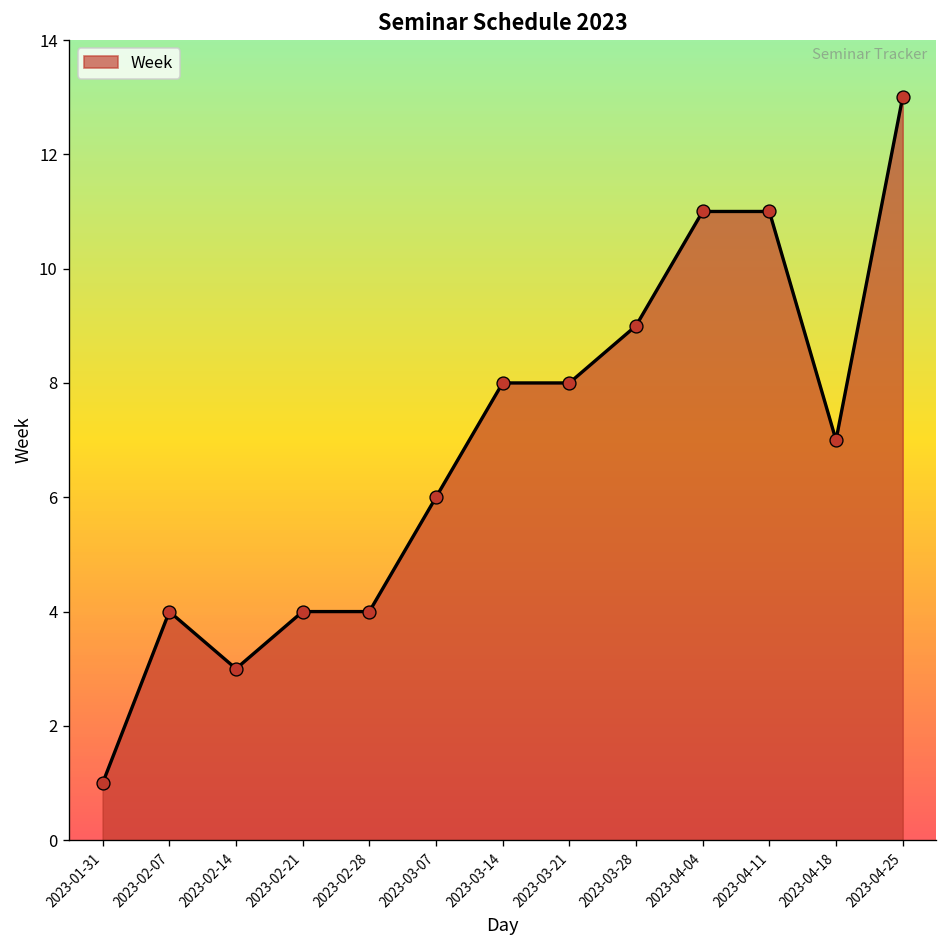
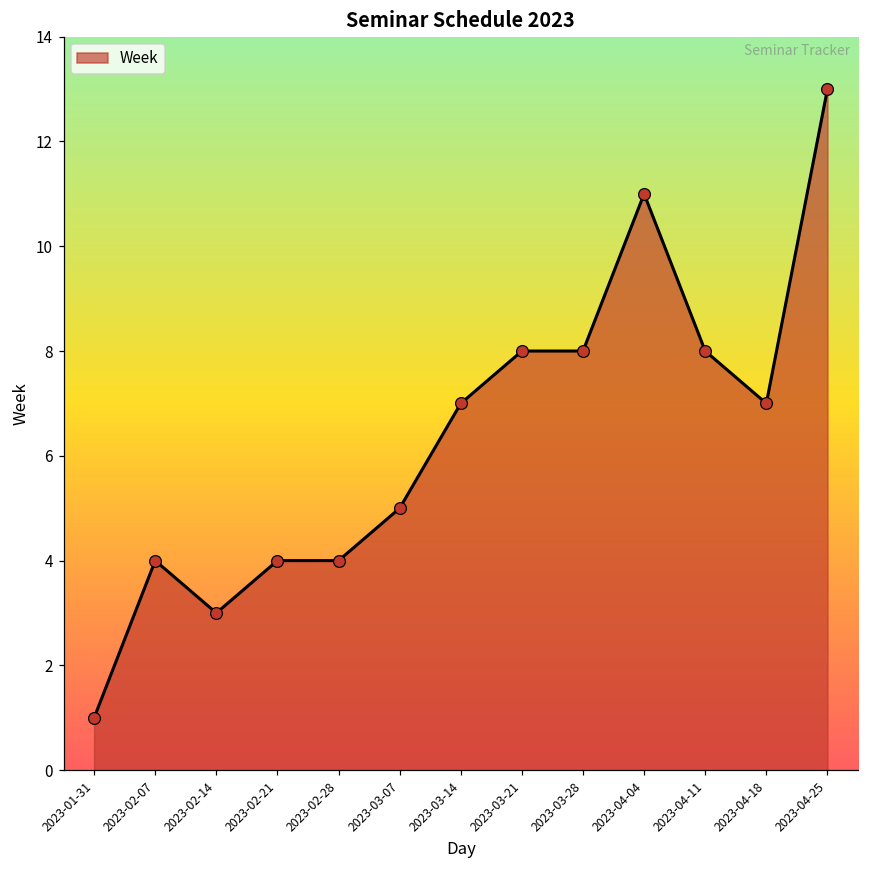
2023-03-07: 6 -> 5
2023-03-14: 8 -> 7
2023-03-28: 9 -> 8
2023-04-11: 11 -> 8
